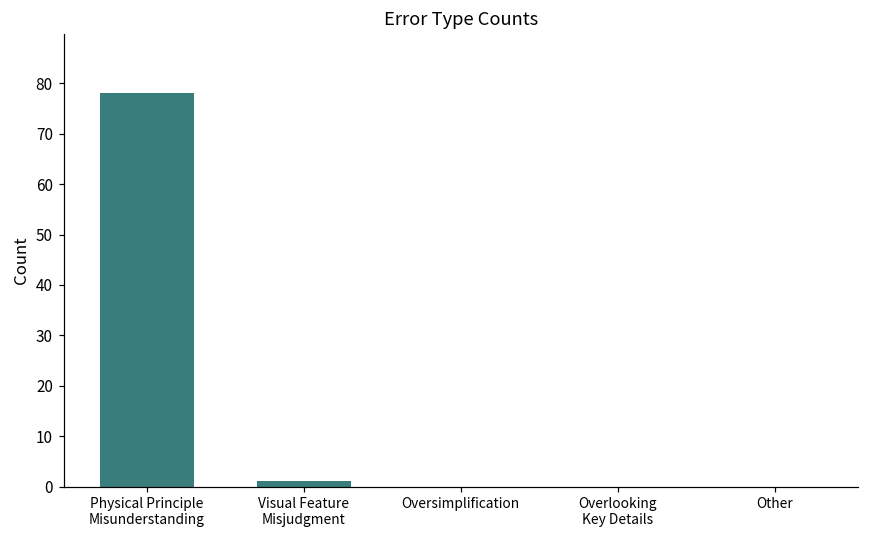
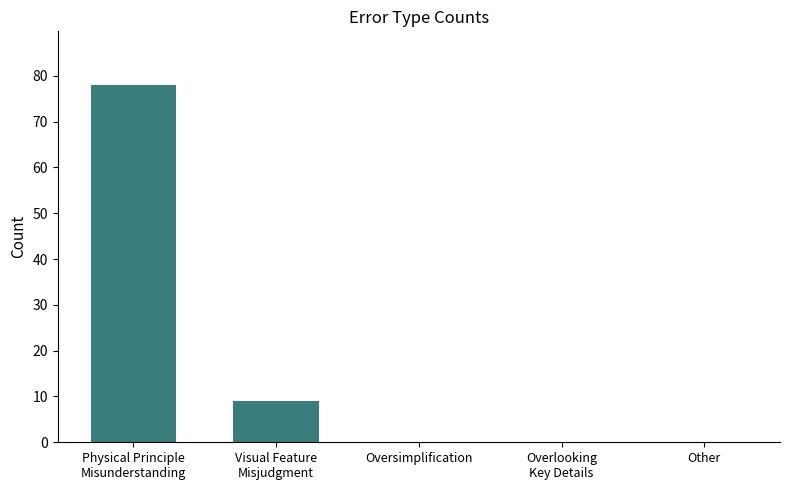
Visual Feature Misjudgment: 1 -> 9
